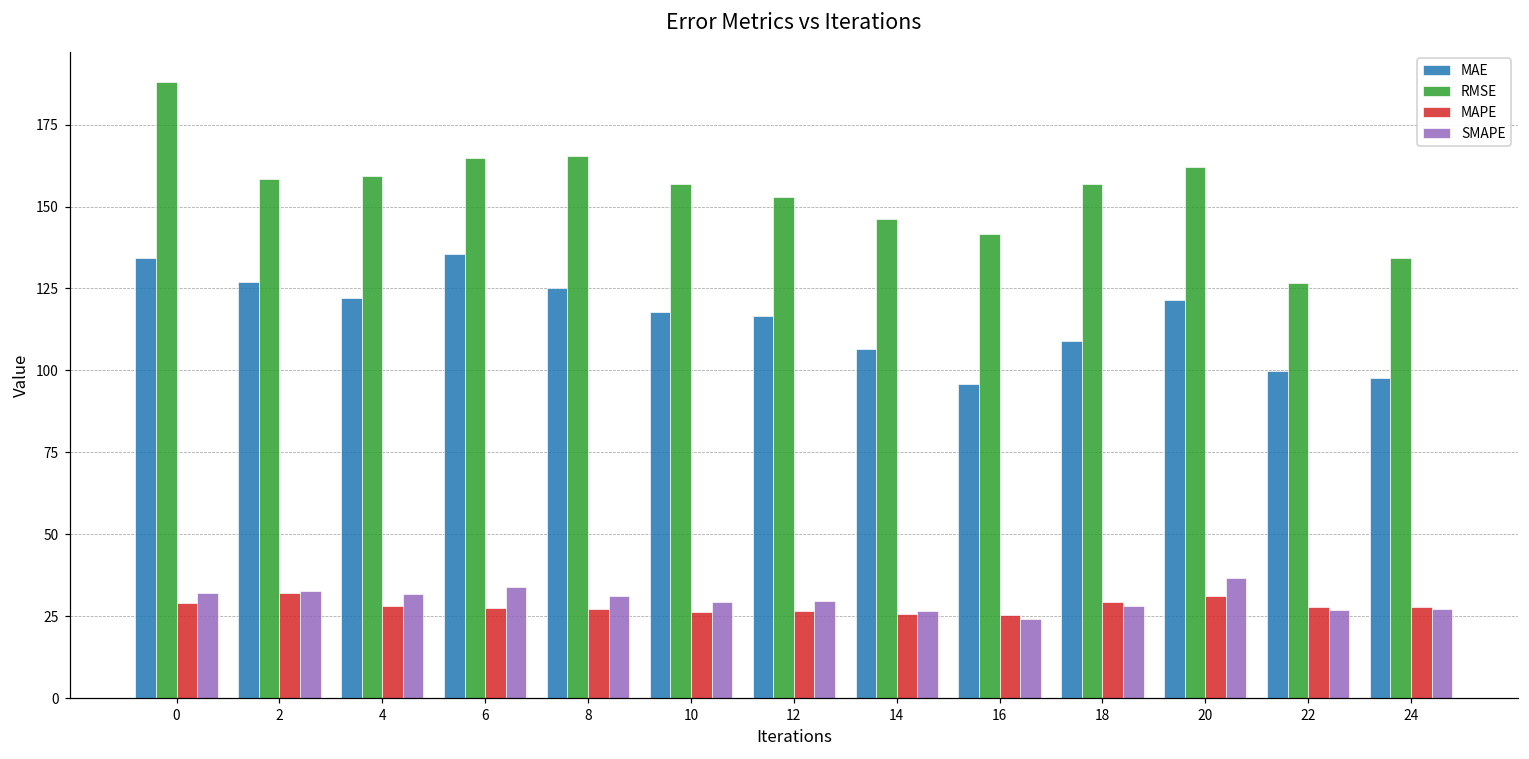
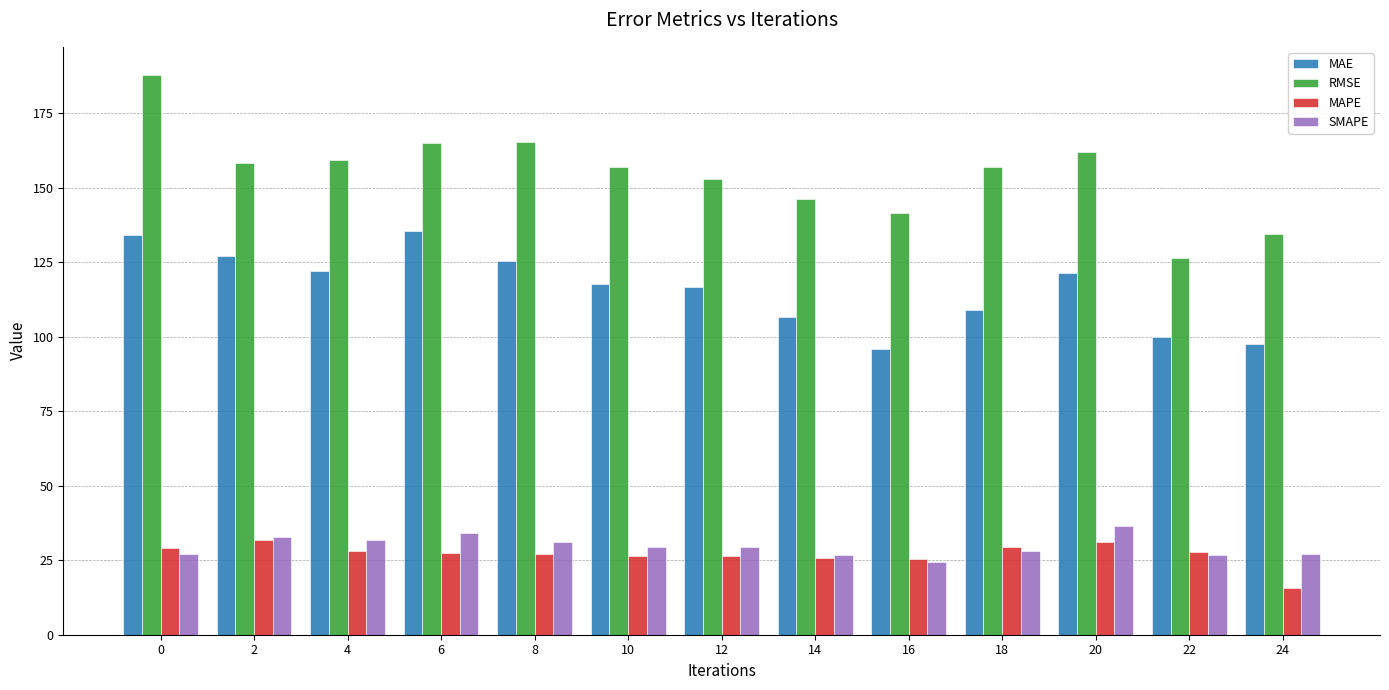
SMAPE, 0: 32 -> 27
MAPE, 24: 28 -> 16
